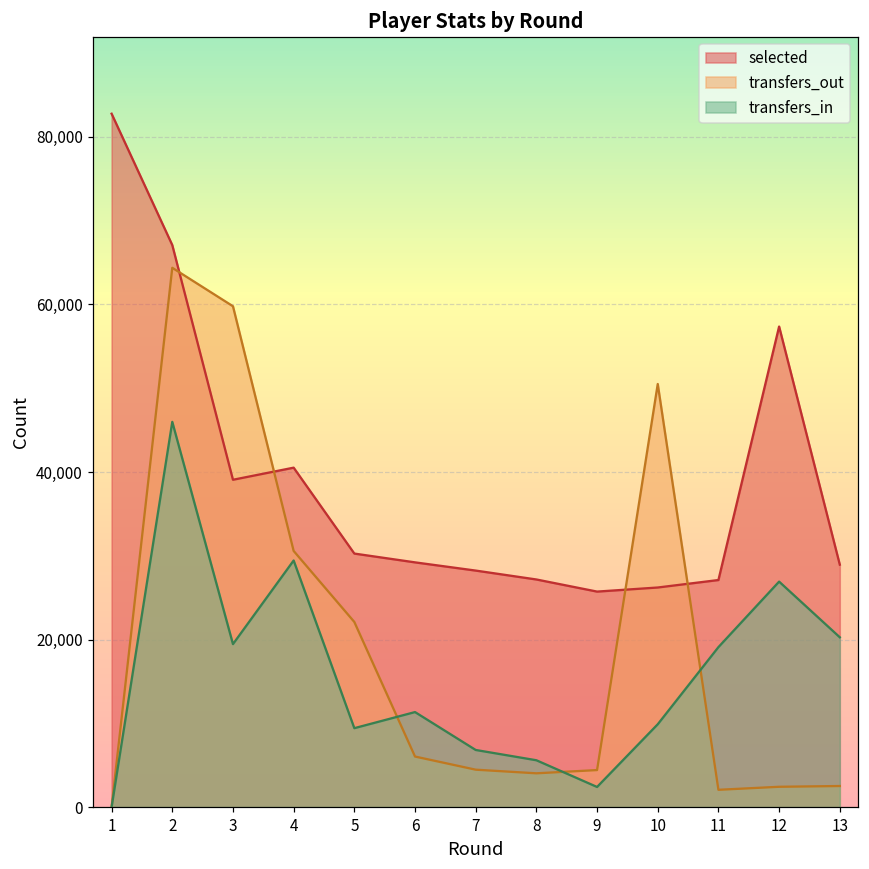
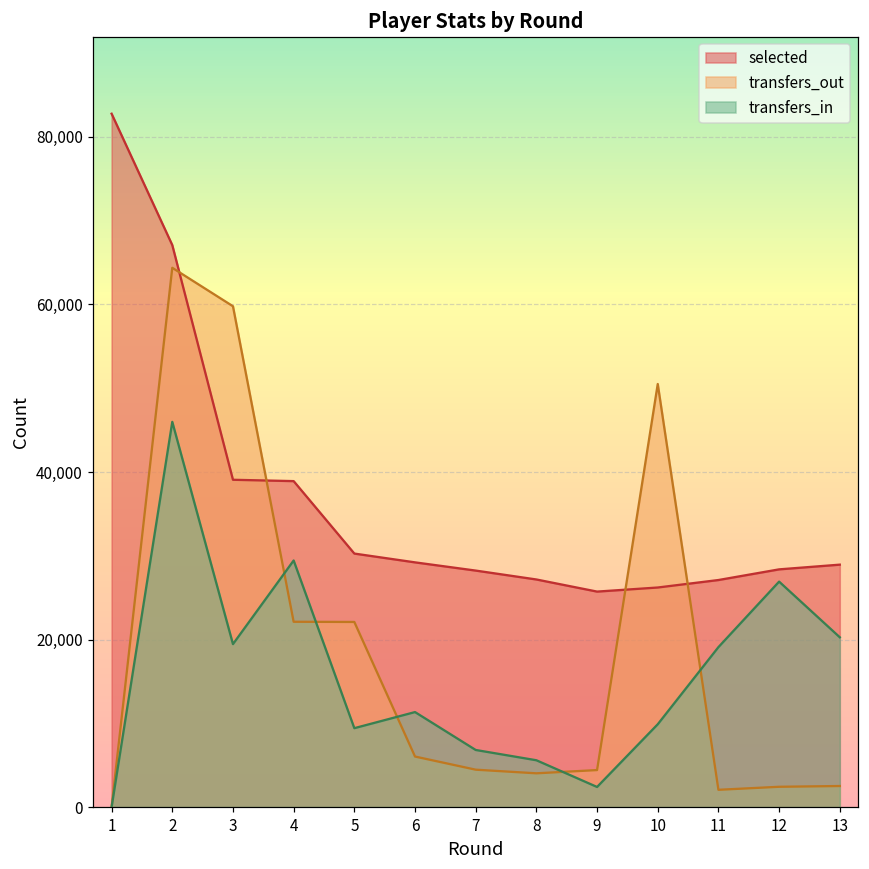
selected, 4: 41,000 -> 39,000
transfers_out, 4: 31,000 -> 22,000
selected, 12: 57,000 -> 28,000
